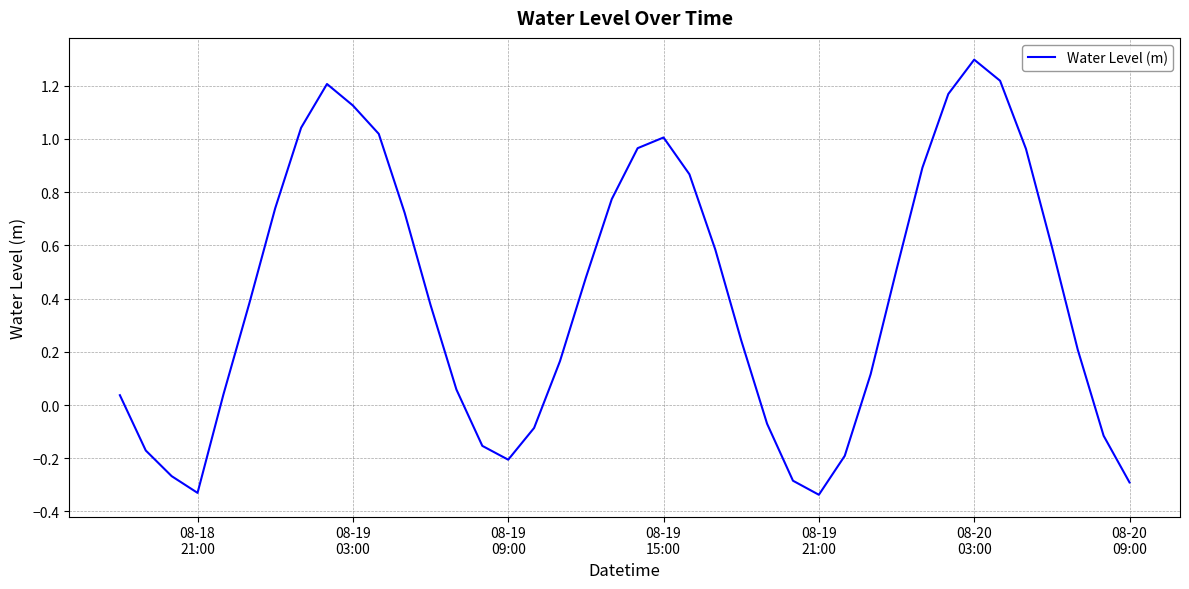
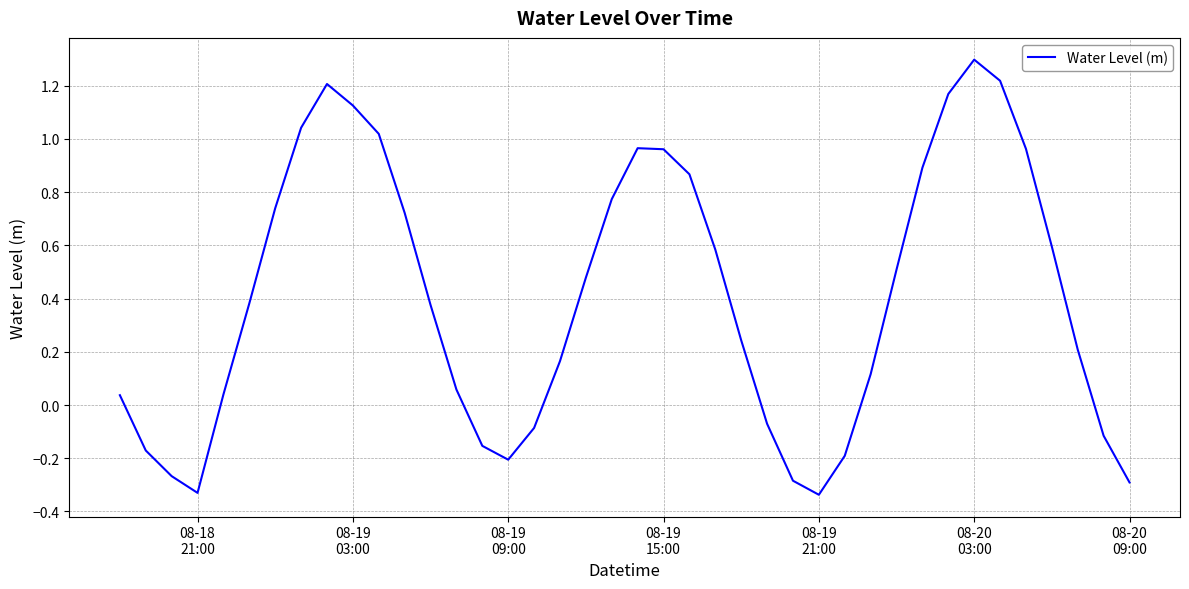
08-19 15:00: 1.01 -> 0.96
